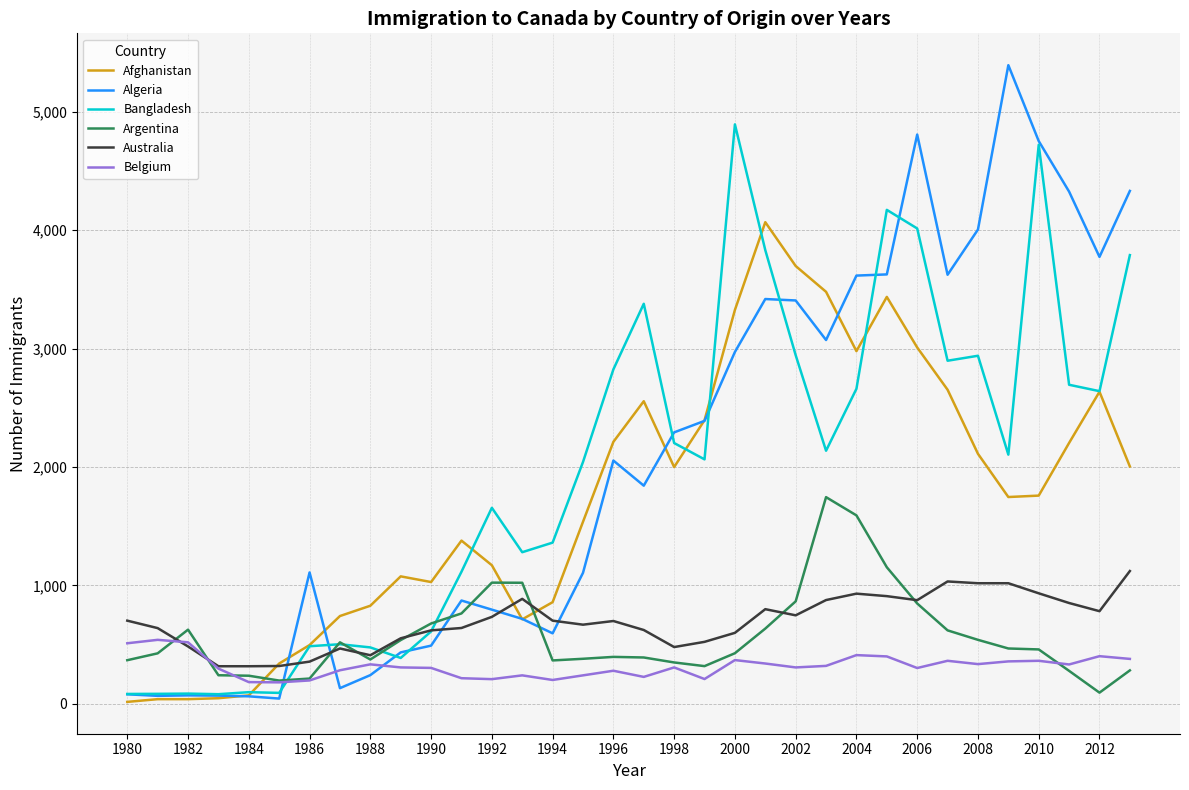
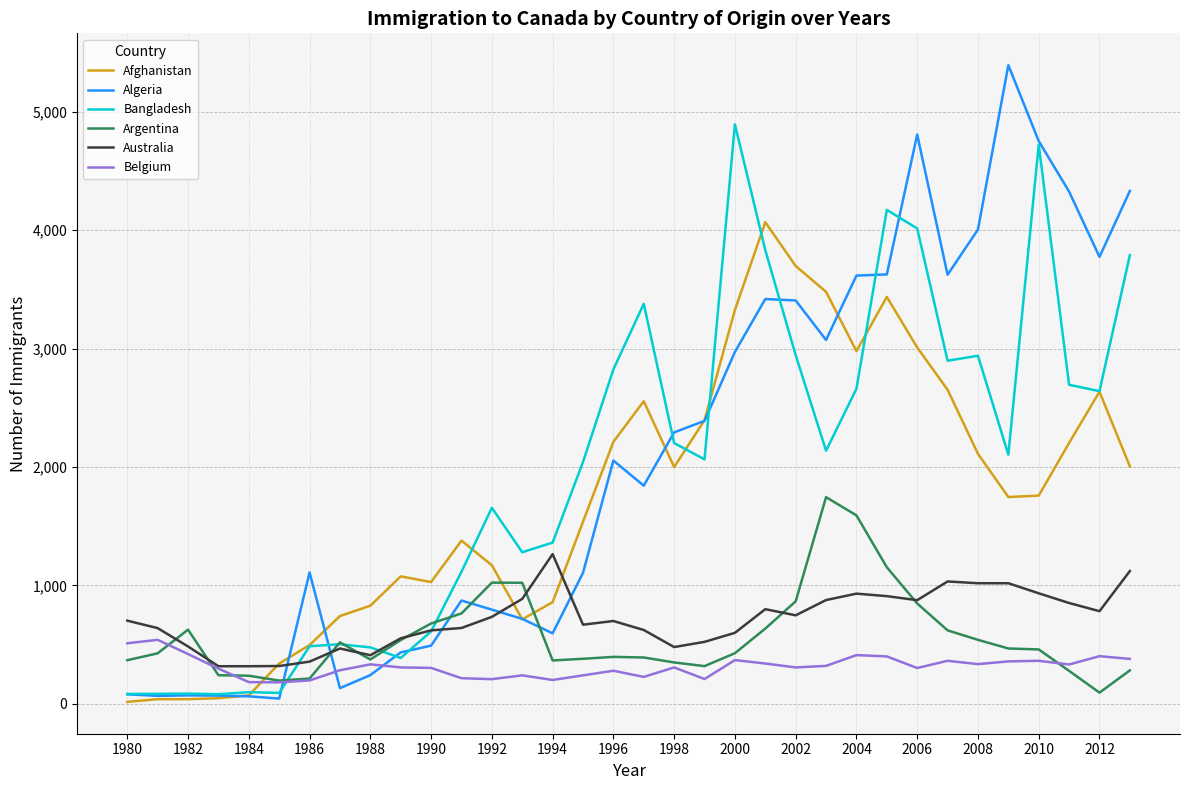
Belgium, 1982: 520 -> 420
Australia, 1994: 700 -> 1,260
